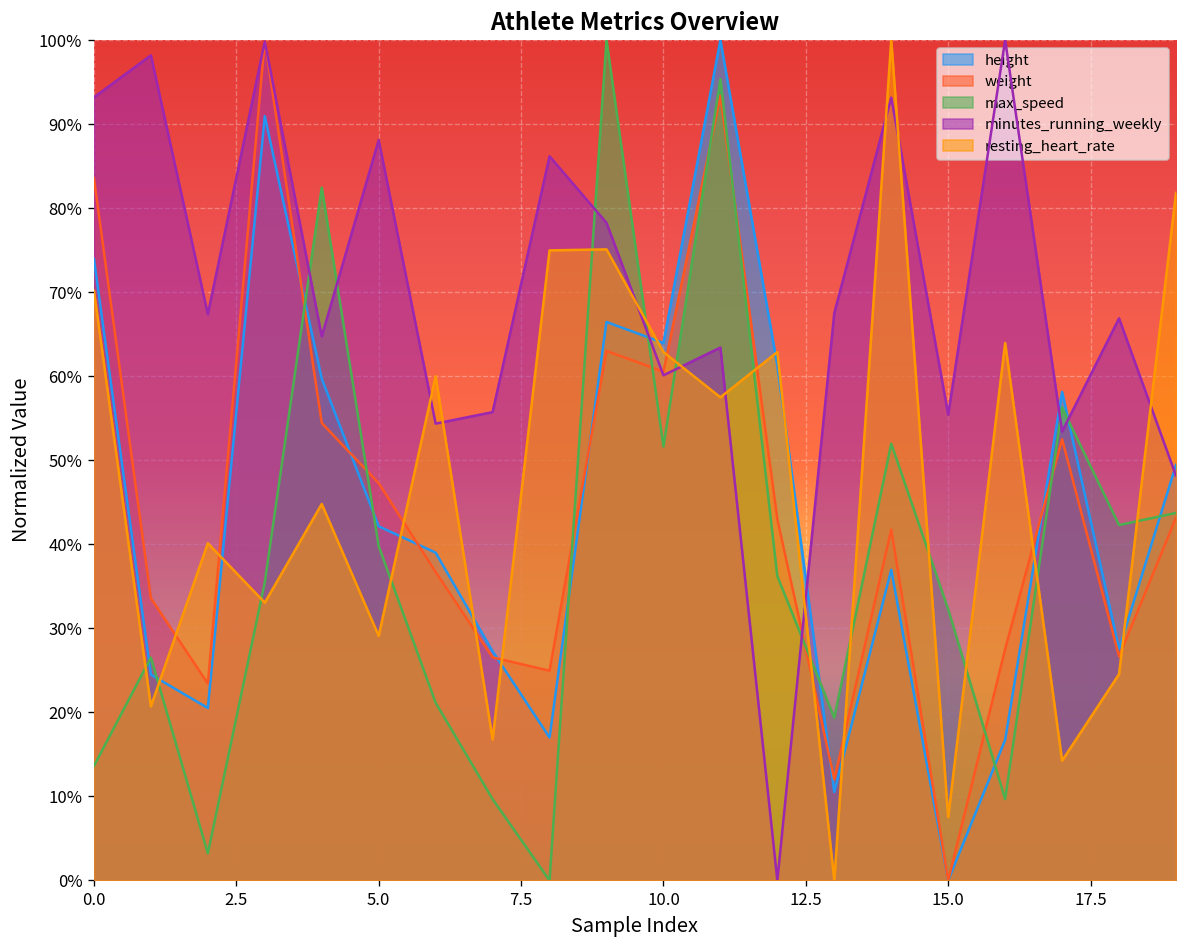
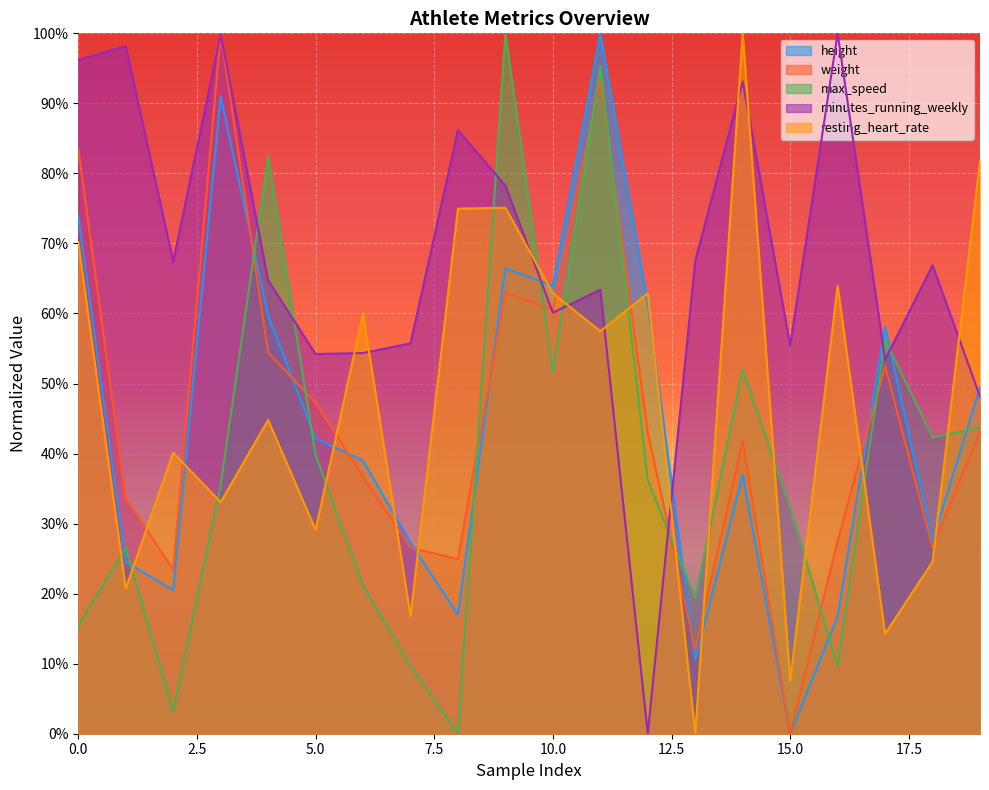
max_speed, 0.0: 14% -> 15%
minutes_running_weekly, 0.0: 93% -> 96%
minutes_running_weekly, 5.0: 88% -> 54%
